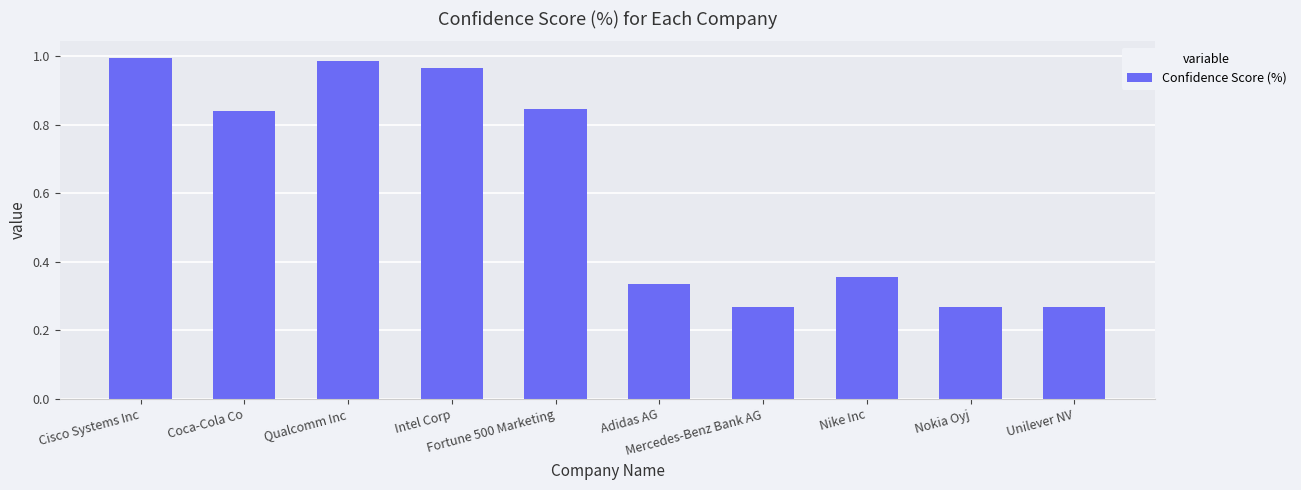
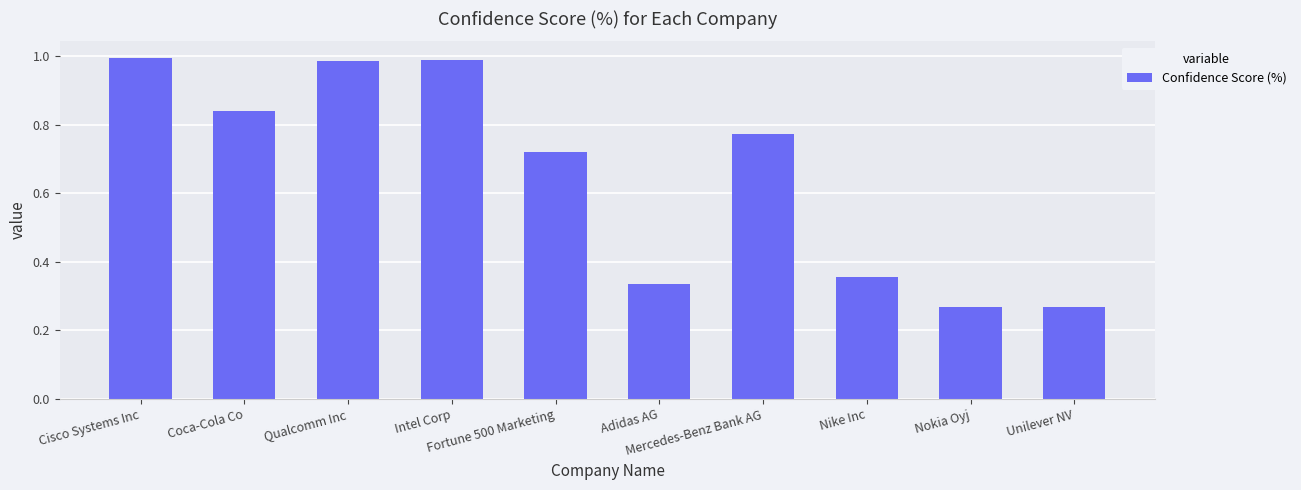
Intel Corp: 0.96 -> 0.99
Fortune 500 Marketing: 0.85 -> 0.72
Mercedes-Benz Bank AG: 0.27 -> 0.77
